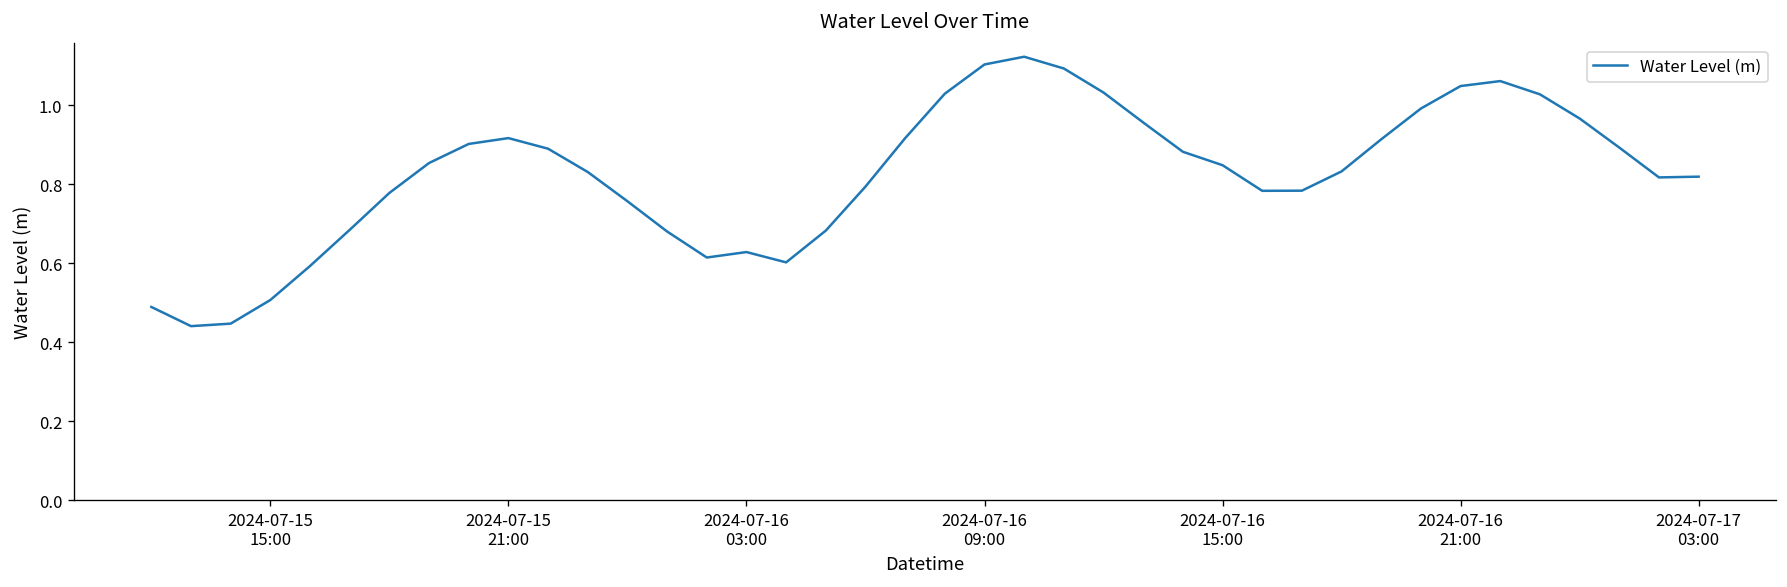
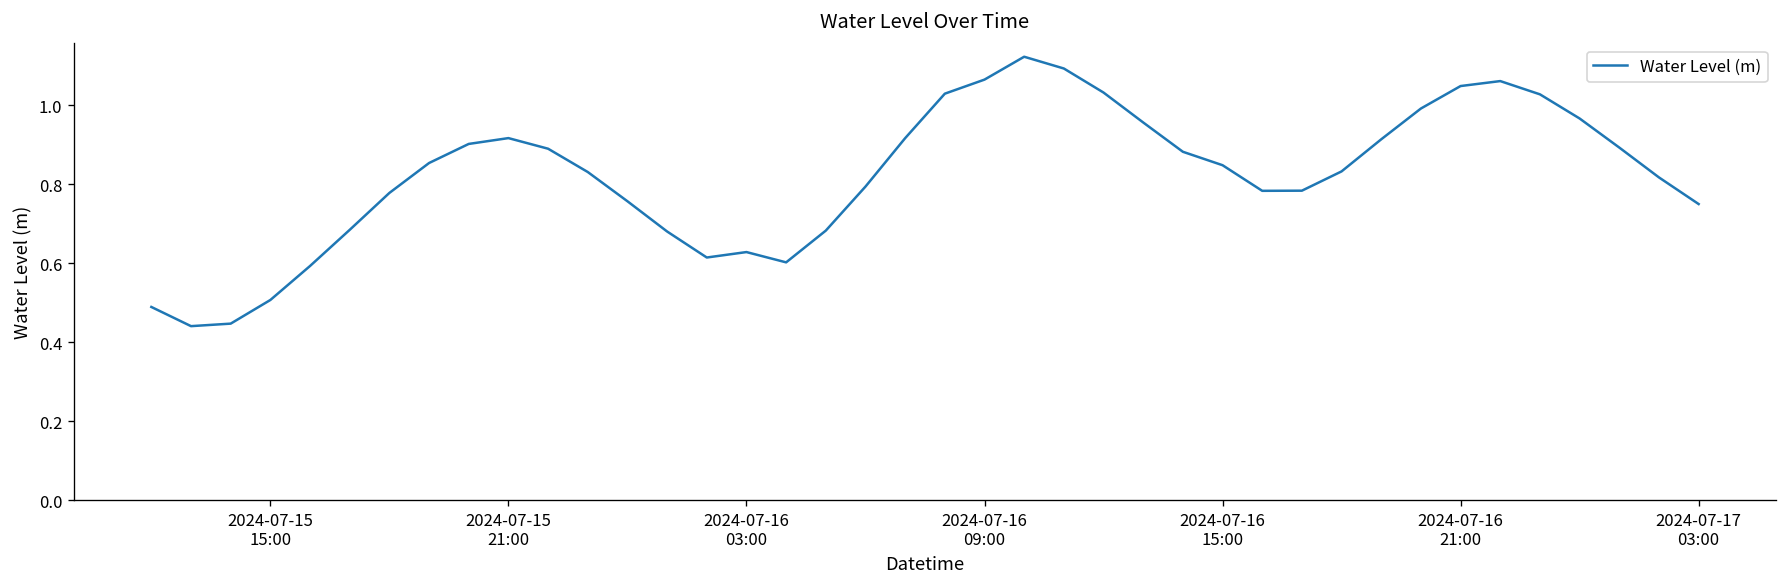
2024-07-16 09:00: 1.10 -> 1.07
2024-07-17 03:00: 0.82 -> 0.75
